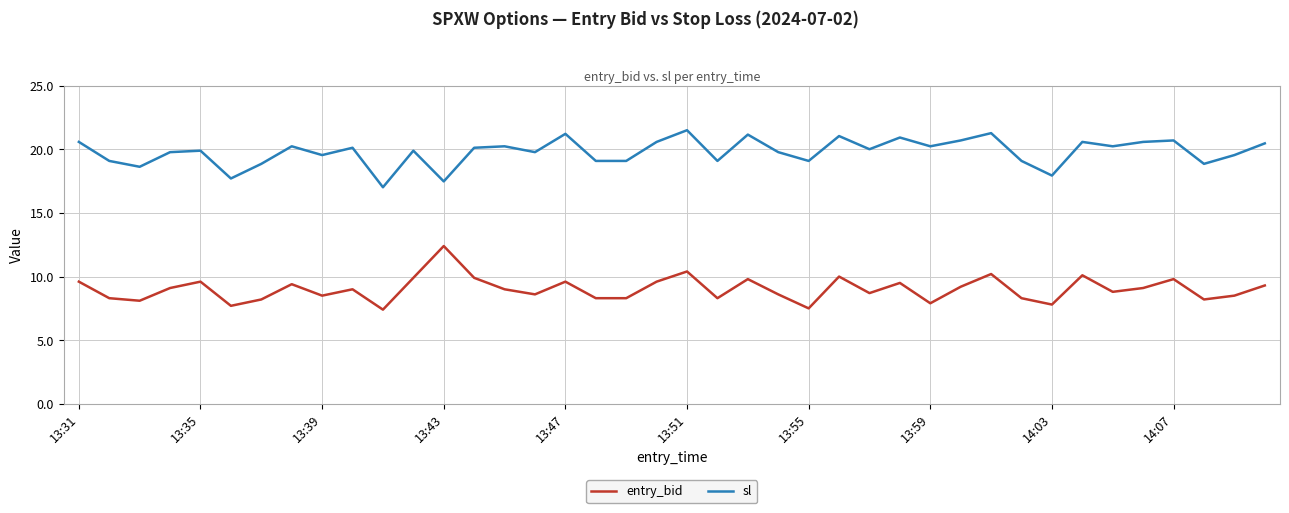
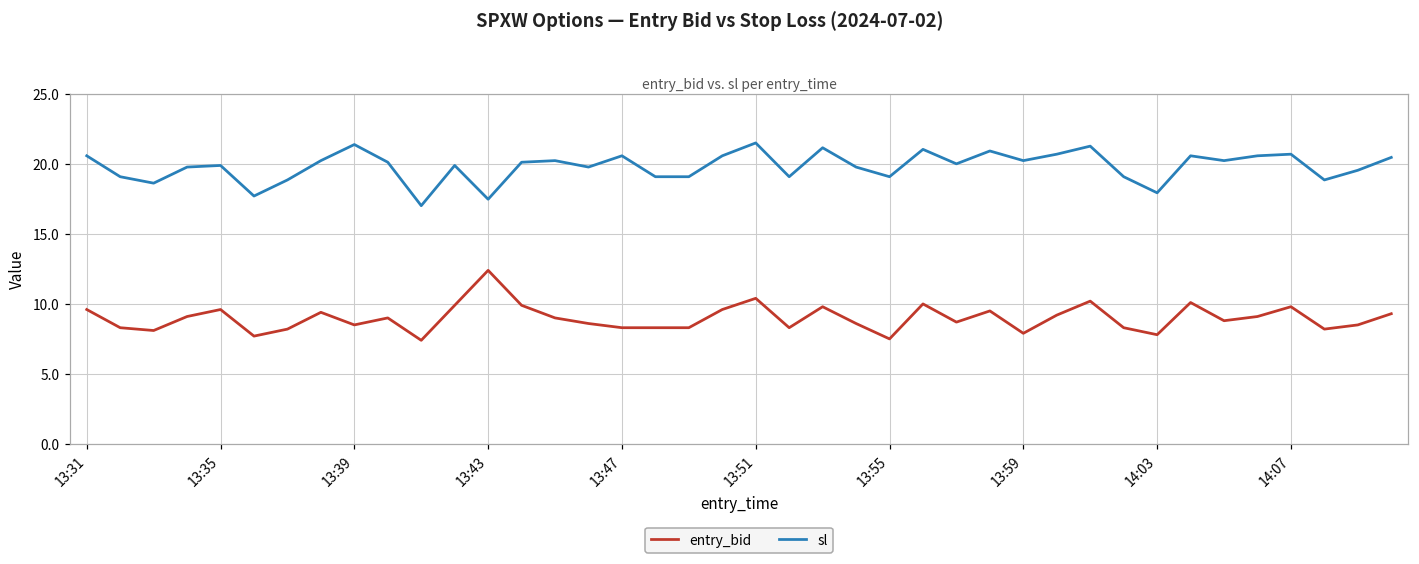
sl, 13:39: 19.6 -> 21.4
entry_bid, 13:47: 9.6 -> 8.3
sl, 13:47: 21.2 -> 20.6
